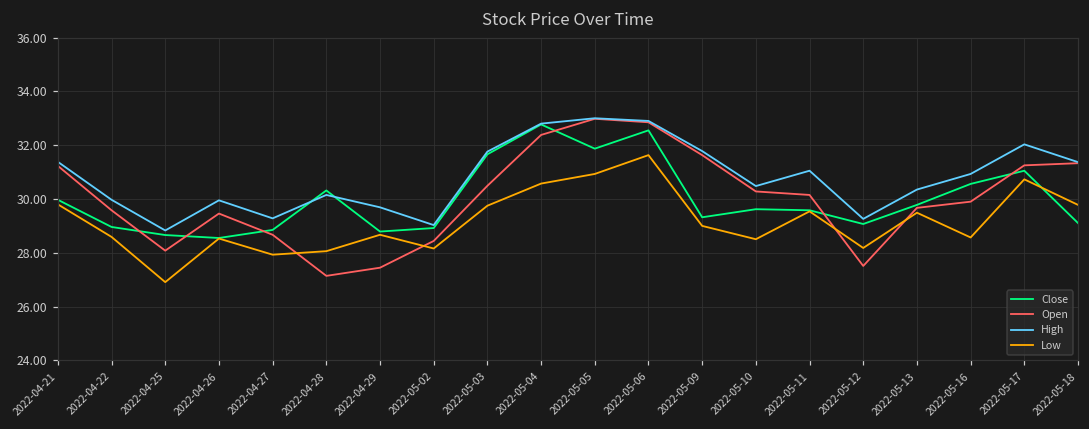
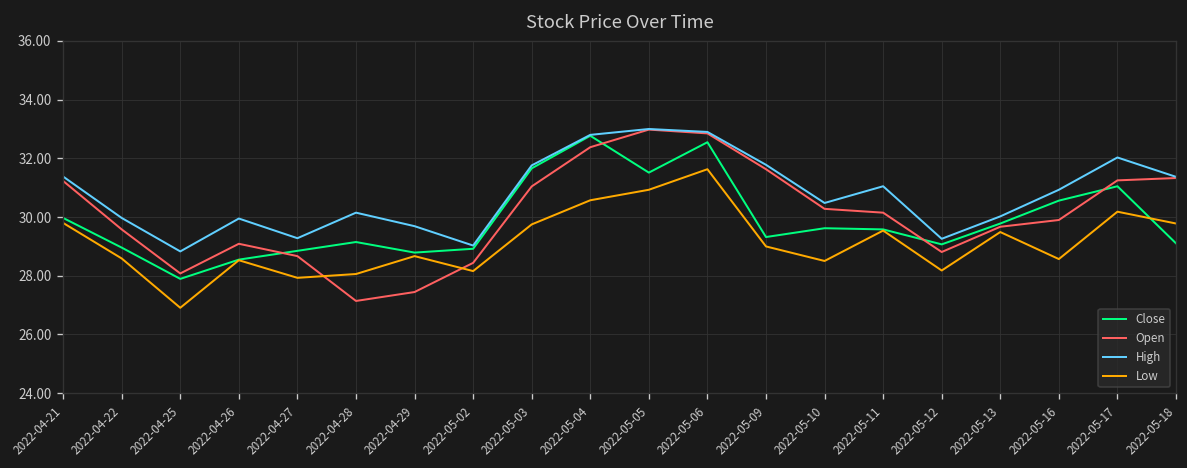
Close, 2022-04-25: 28.7 -> 27.9
Open, 2022-04-26: 29.5 -> 29.1
Close, 2022-04-28: 30.3 -> 29.1
Open, 2022-05-03: 30.5 -> 31.0
Close, 2022-05-05: 31.9 -> 31.5
Open, 2022-05-12: 27.5 -> 28.8
High, 2022-05-13: 30.4 -> 30.0
Low, 2022-05-17: 30.7 -> 30.2
